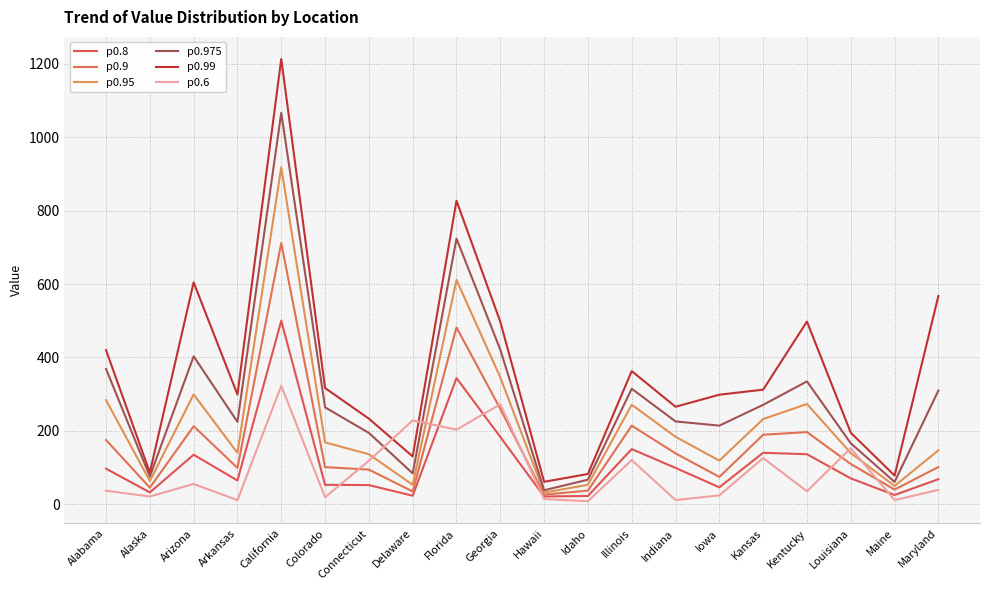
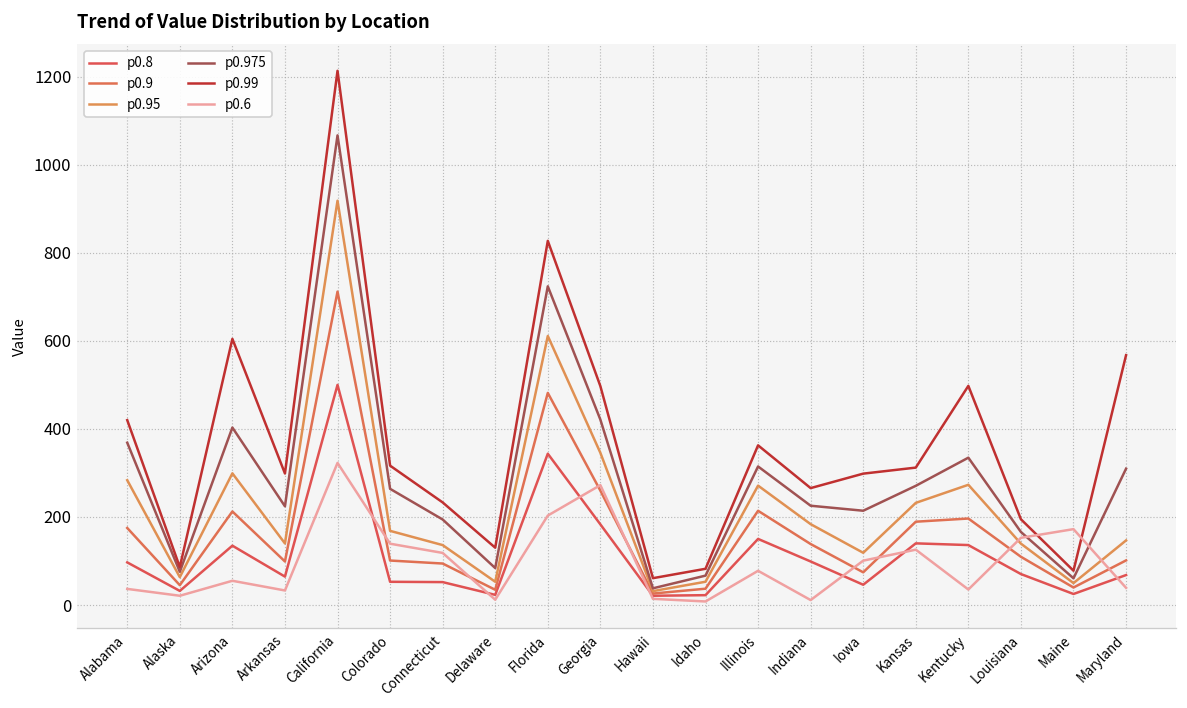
p0.6, Arkansas: 10 -> 30
p0.6, Colorado: 20 -> 140
p0.6, Delaware: 230 -> 10
p0.6, Illinois: 120 -> 80
p0.6, Iowa: 20 -> 100
p0.6, Maine: 10 -> 170
